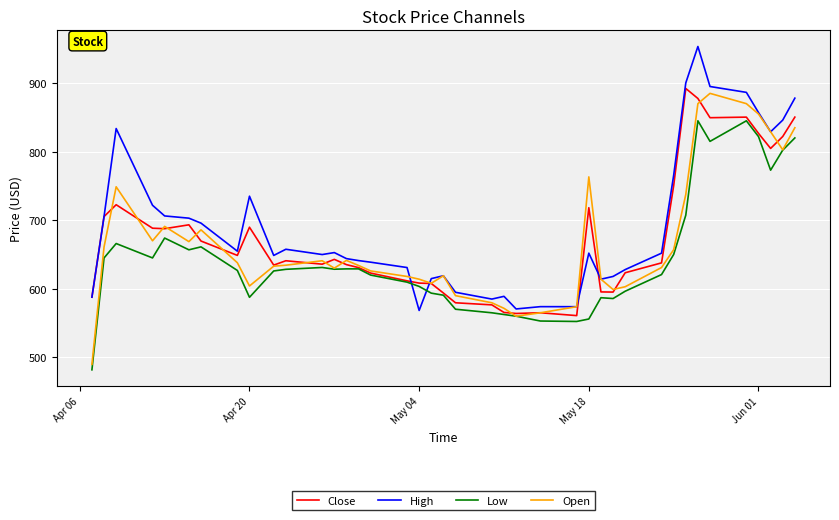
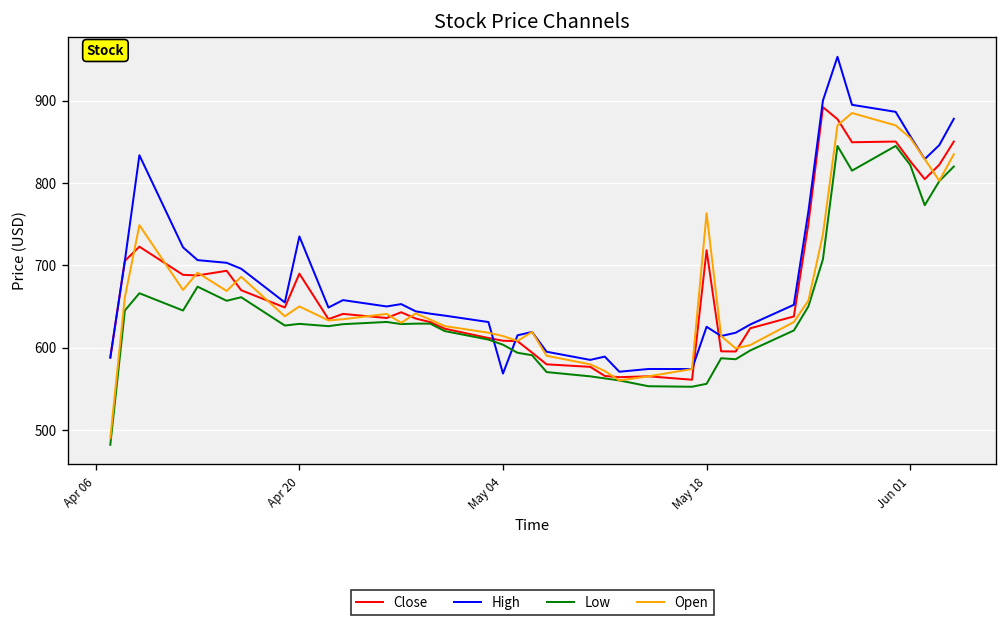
Low, Apr 20: 590 -> 630
Open, Apr 20: 600 -> 650
High, May 18: 650 -> 630
